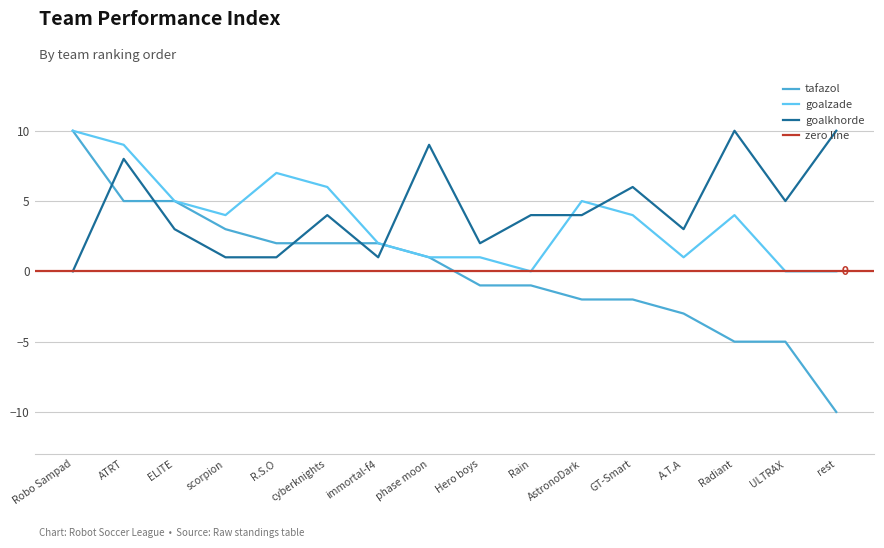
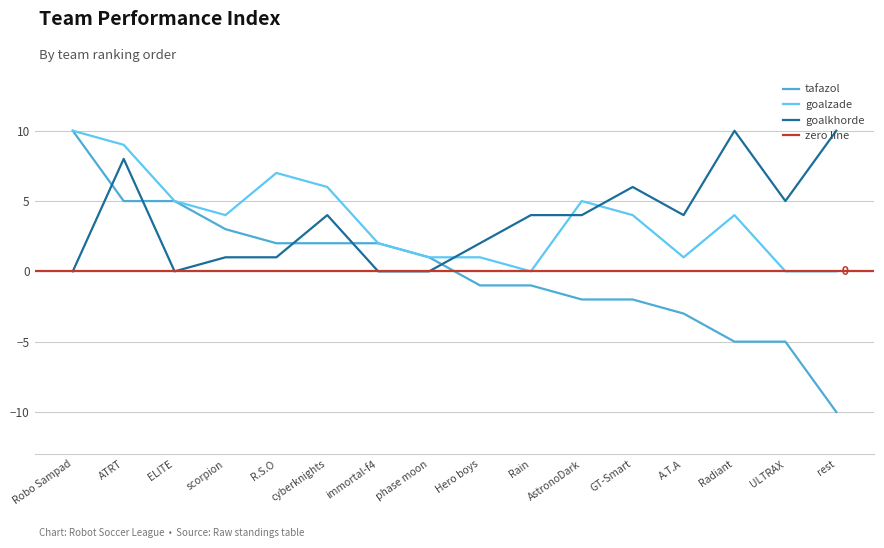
goalkhorde, ELITE: 3 -> 0
goalkhorde, immortal-f4: 1 -> 0
goalkhorde, phase moon: 9 -> 0
goalkhorde, A.T.A: 3 -> 4
